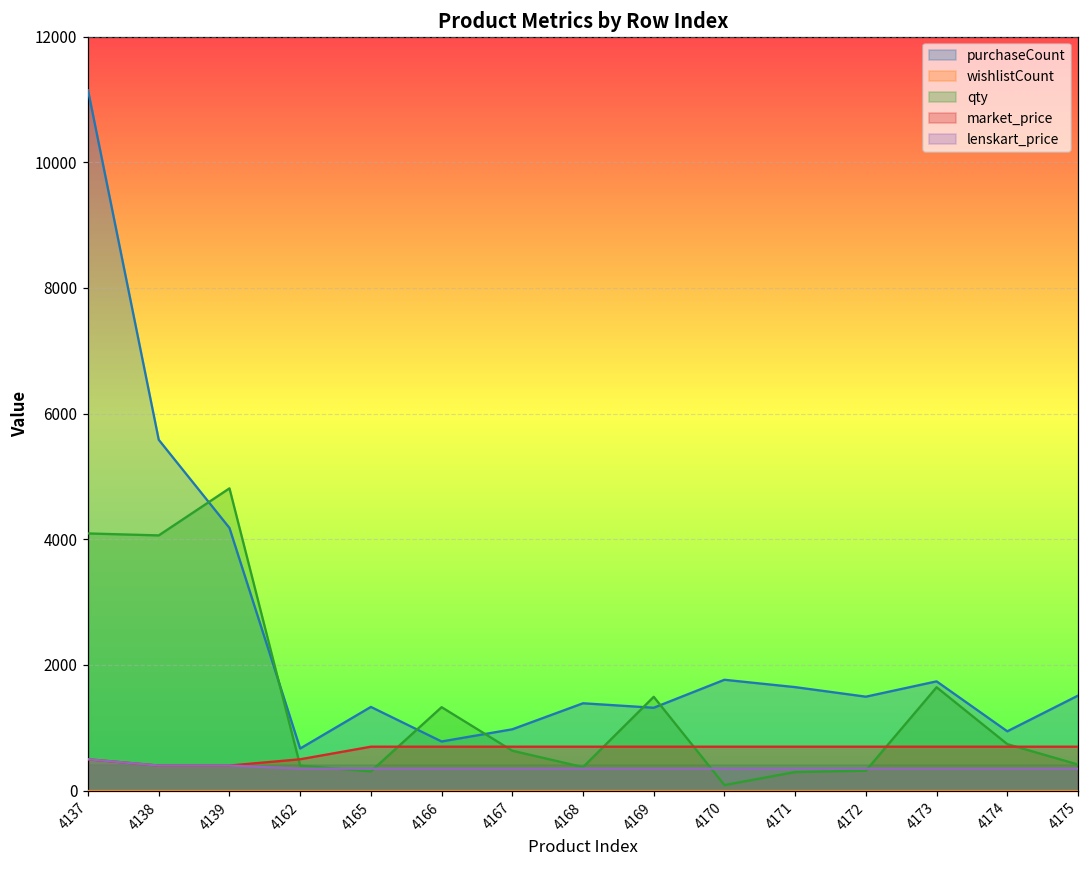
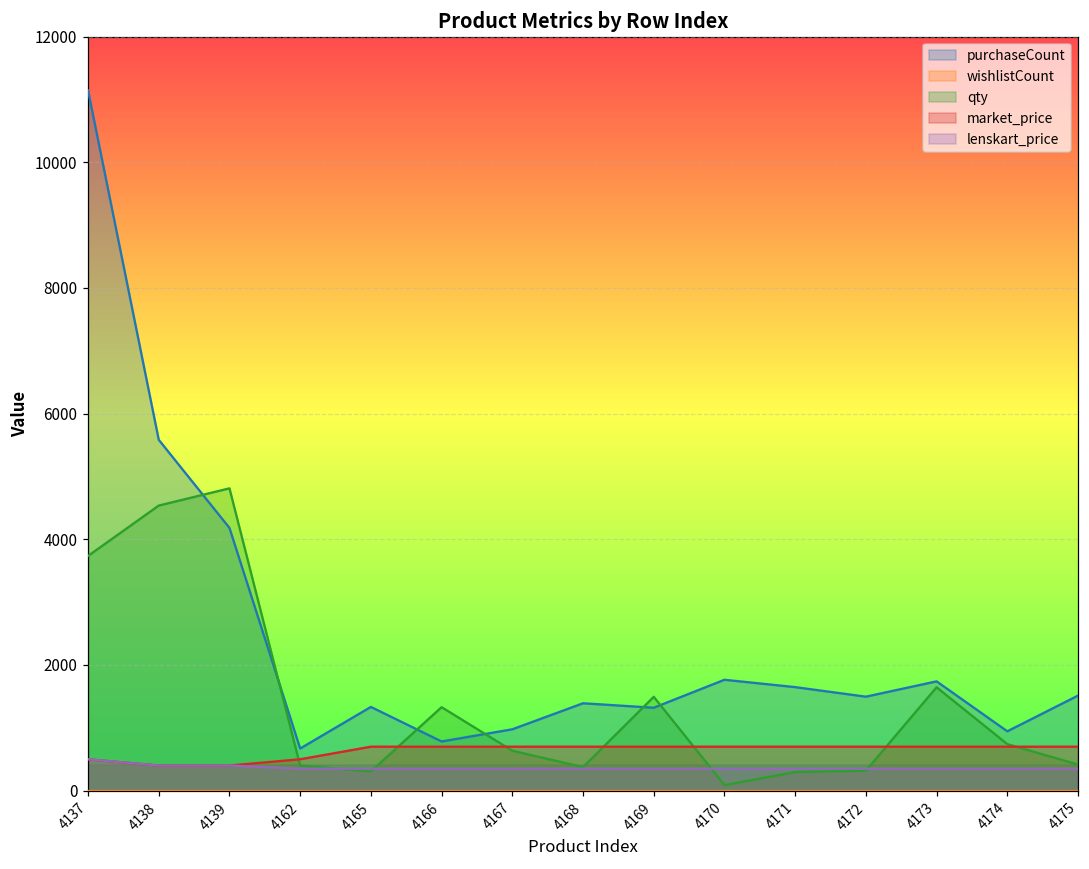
qty, 4137: 4100 -> 3700
qty, 4138: 4100 -> 4500
